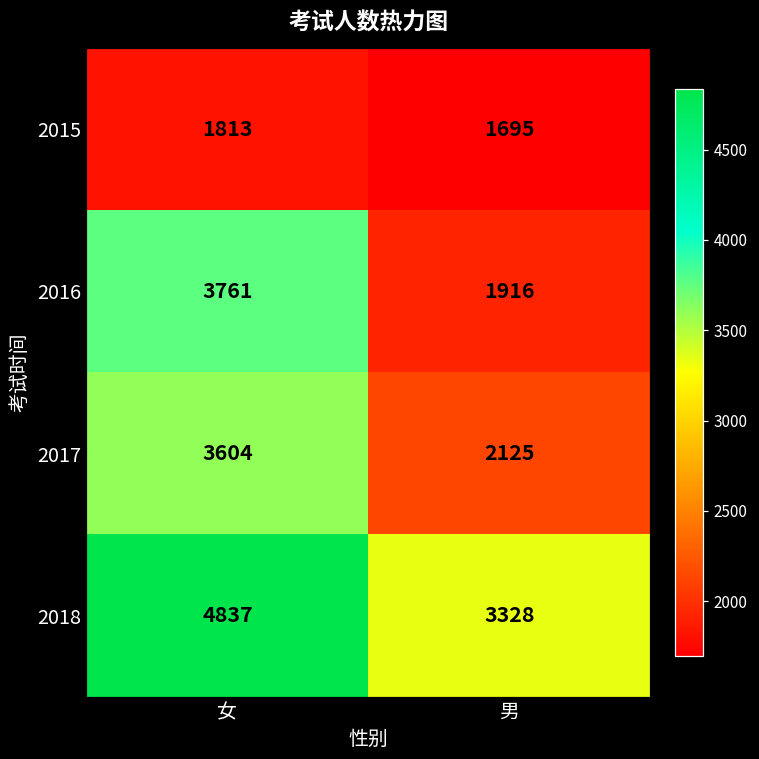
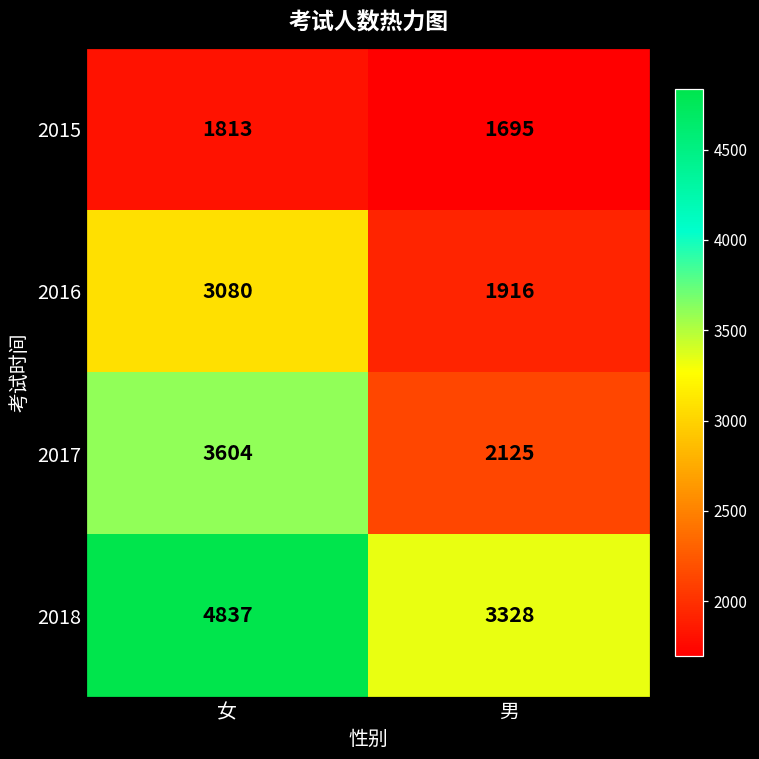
2016, 女: 3761 -> 3080
